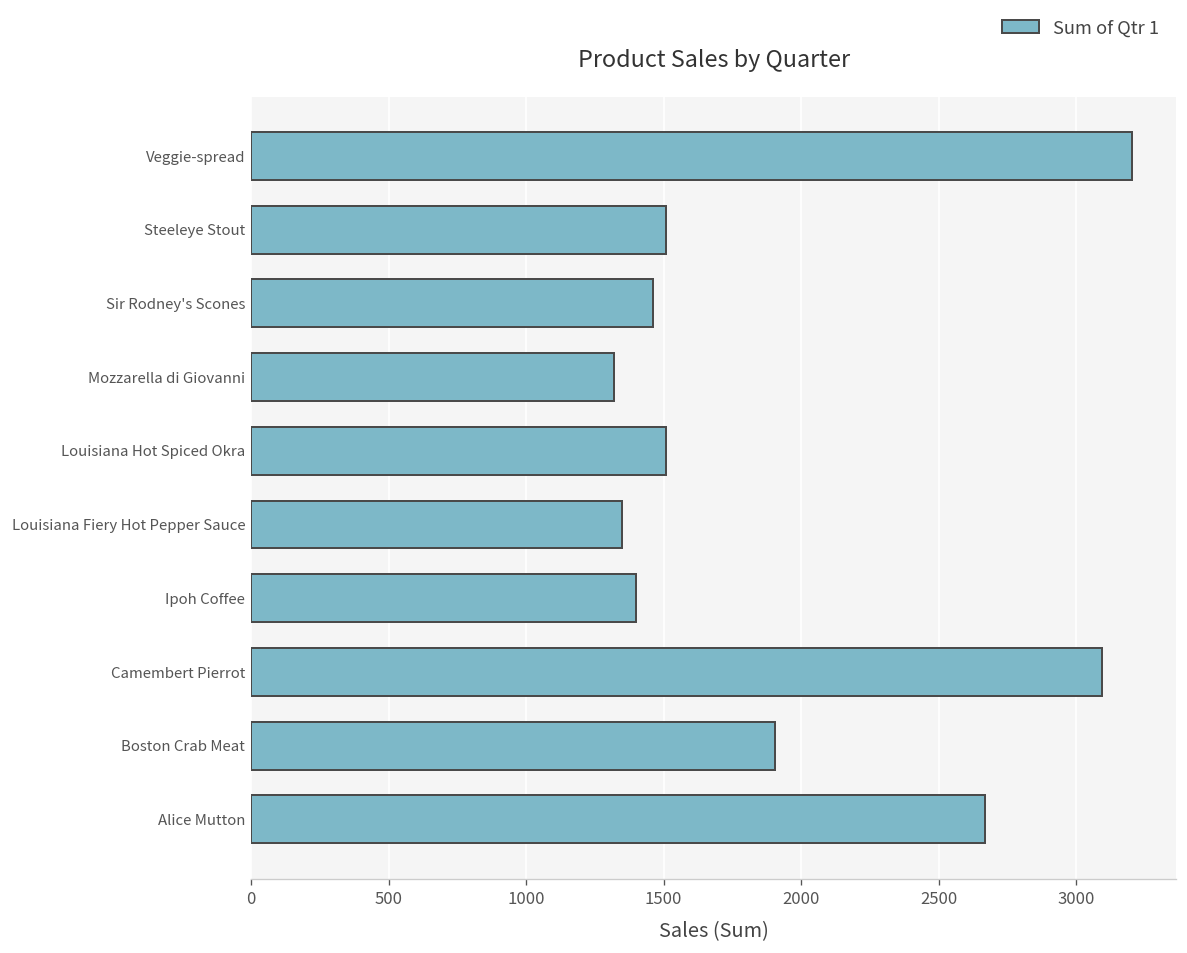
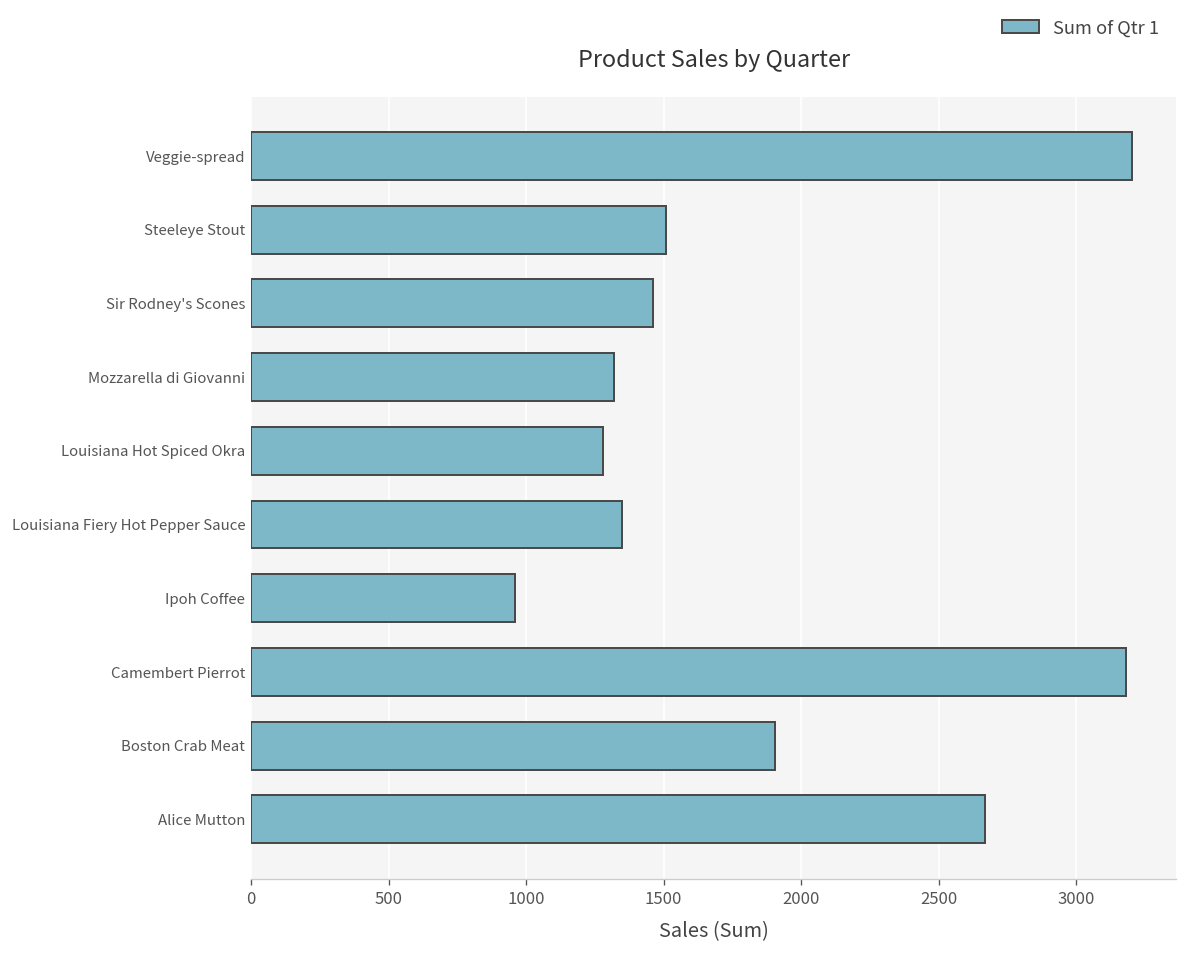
Louisiana Hot Spiced Okra: 1510 -> 1280
Ipoh Coffee: 1400 -> 960
Camembert Pierrot: 3100 -> 3180
